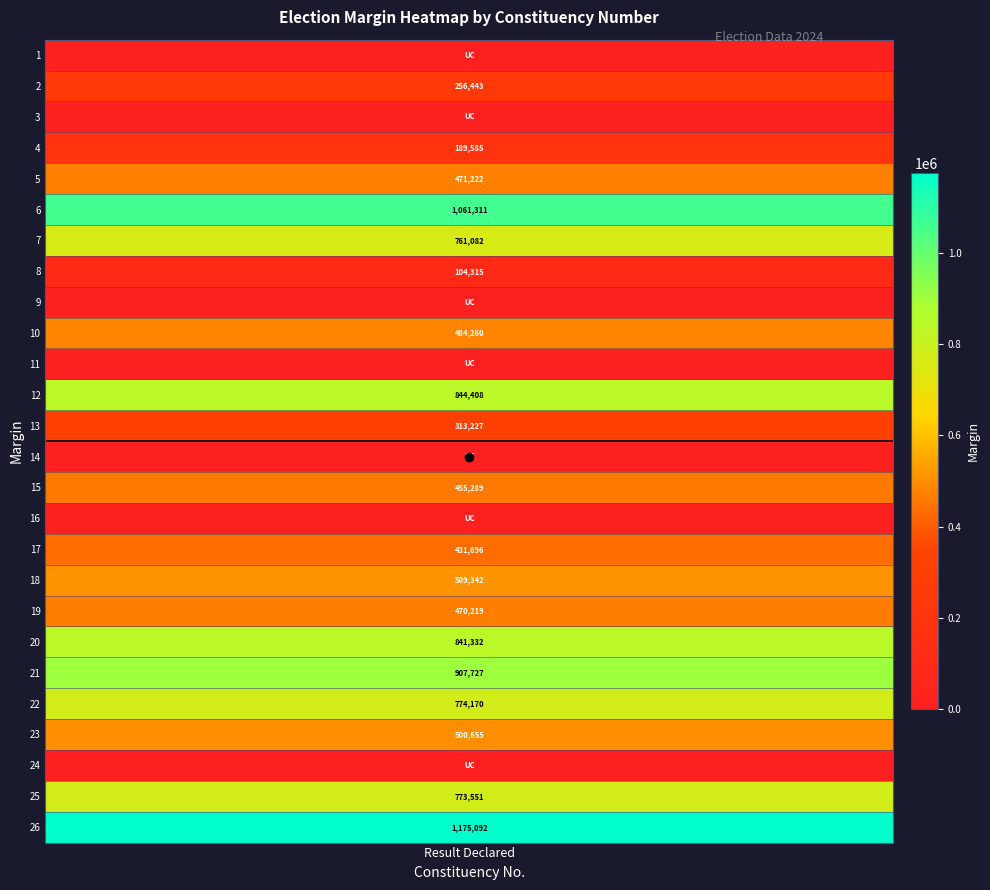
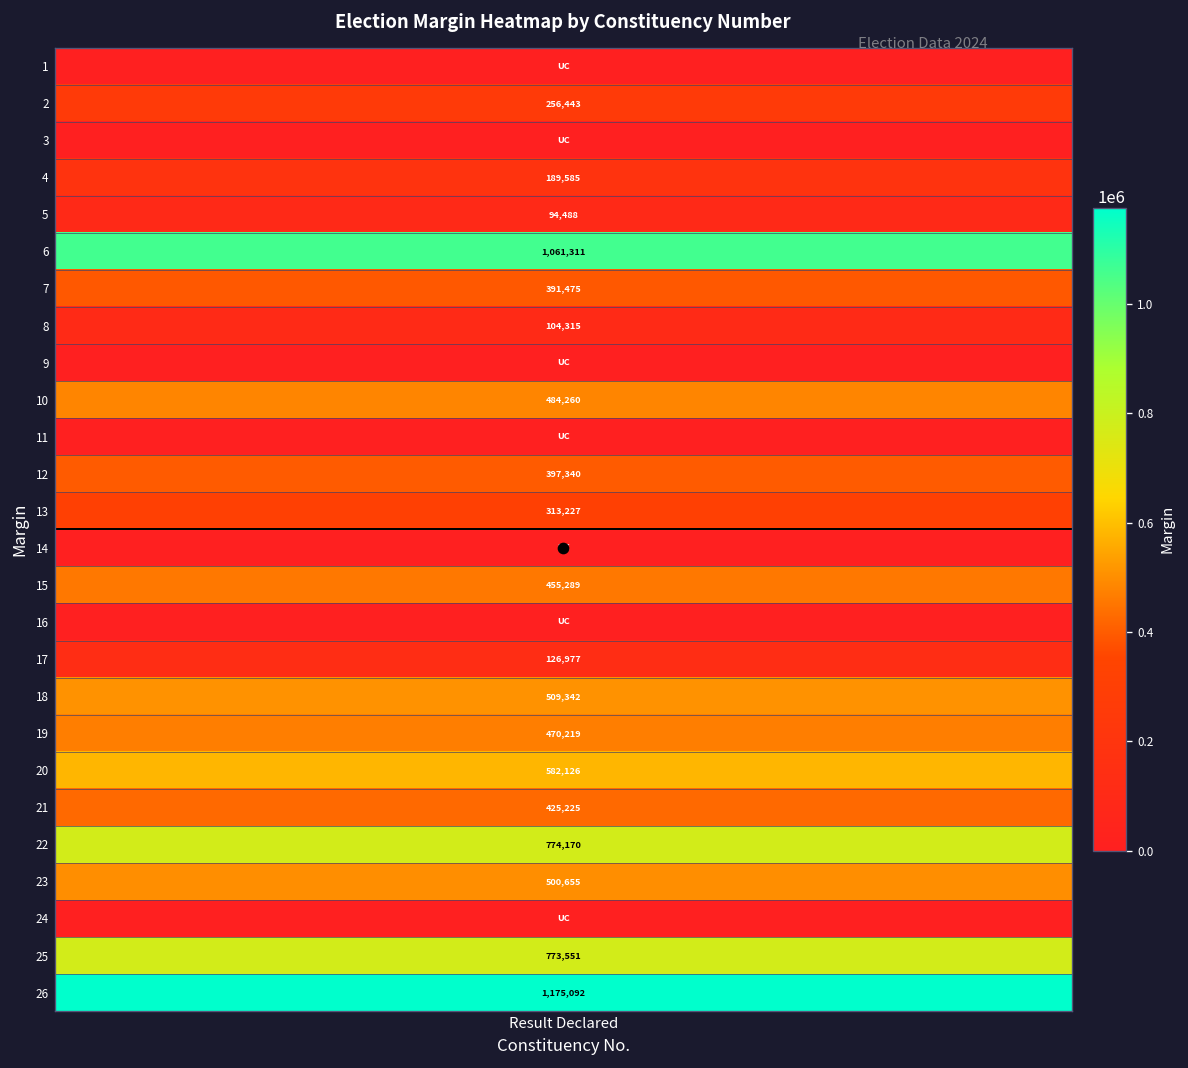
5, Result Declared: 471,222 -> 94,488
7, Result Declared: 761,082 -> 391,475
12, Result Declared: 844,408 -> 397,340
17, Result Declared: 431,696 -> 126,977
20, Result Declared: 841,332 -> 582,126
21, Result Declared: 907,727 -> 425,225
